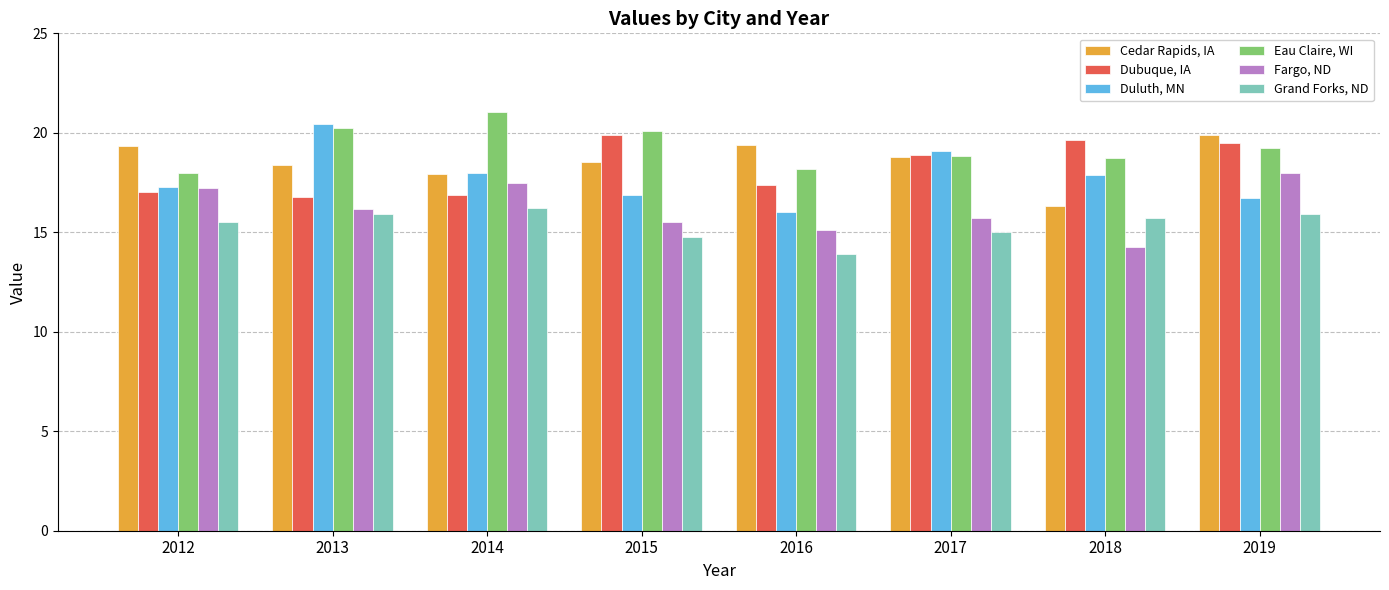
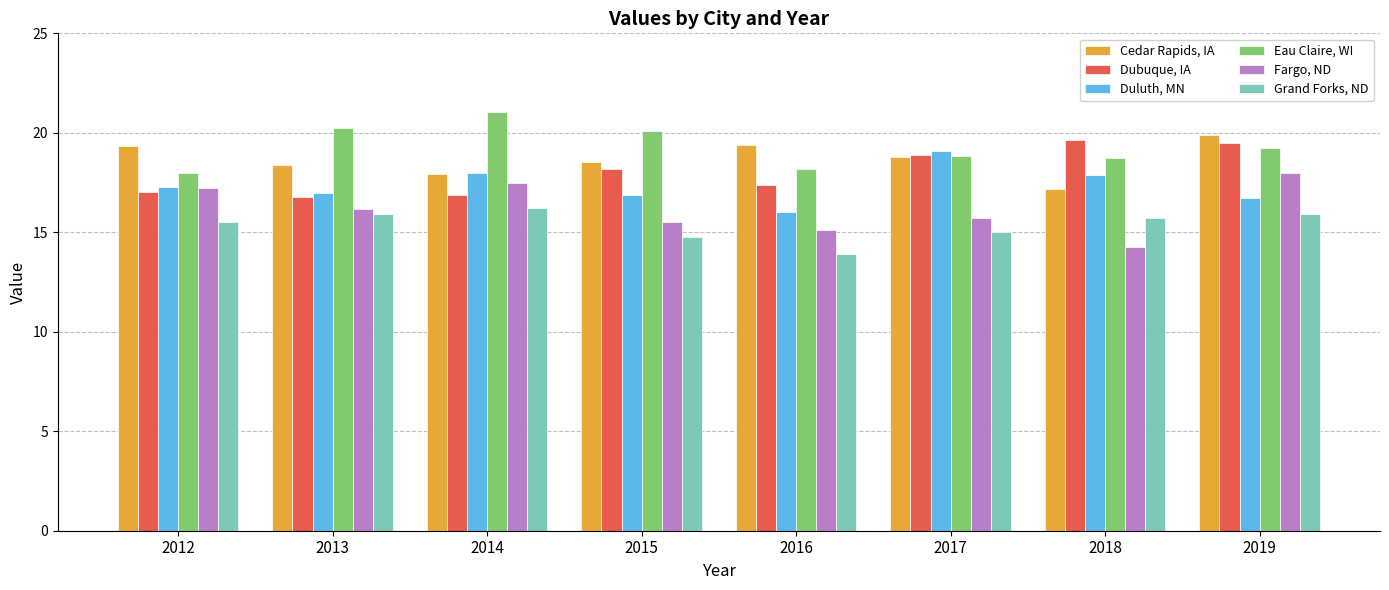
Duluth, MN, 2013: 20.4 -> 17.0
Dubuque, IA, 2015: 19.9 -> 18.2
Cedar Rapids, IA, 2018: 16.3 -> 17.2
